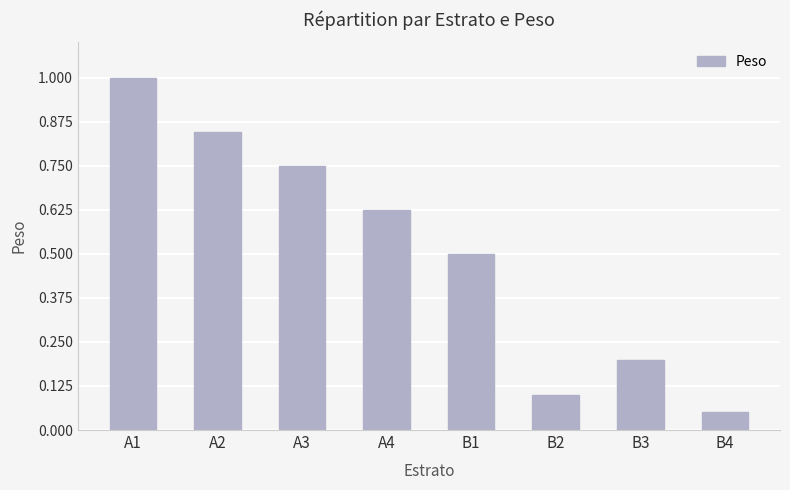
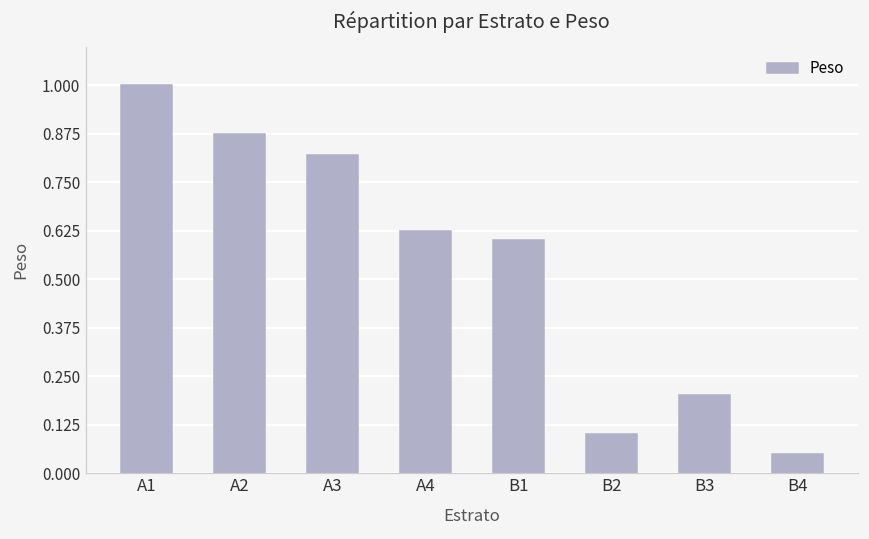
A2: 0.85 -> 0.88
A3: 0.75 -> 0.82
B1: 0.5 -> 0.6
